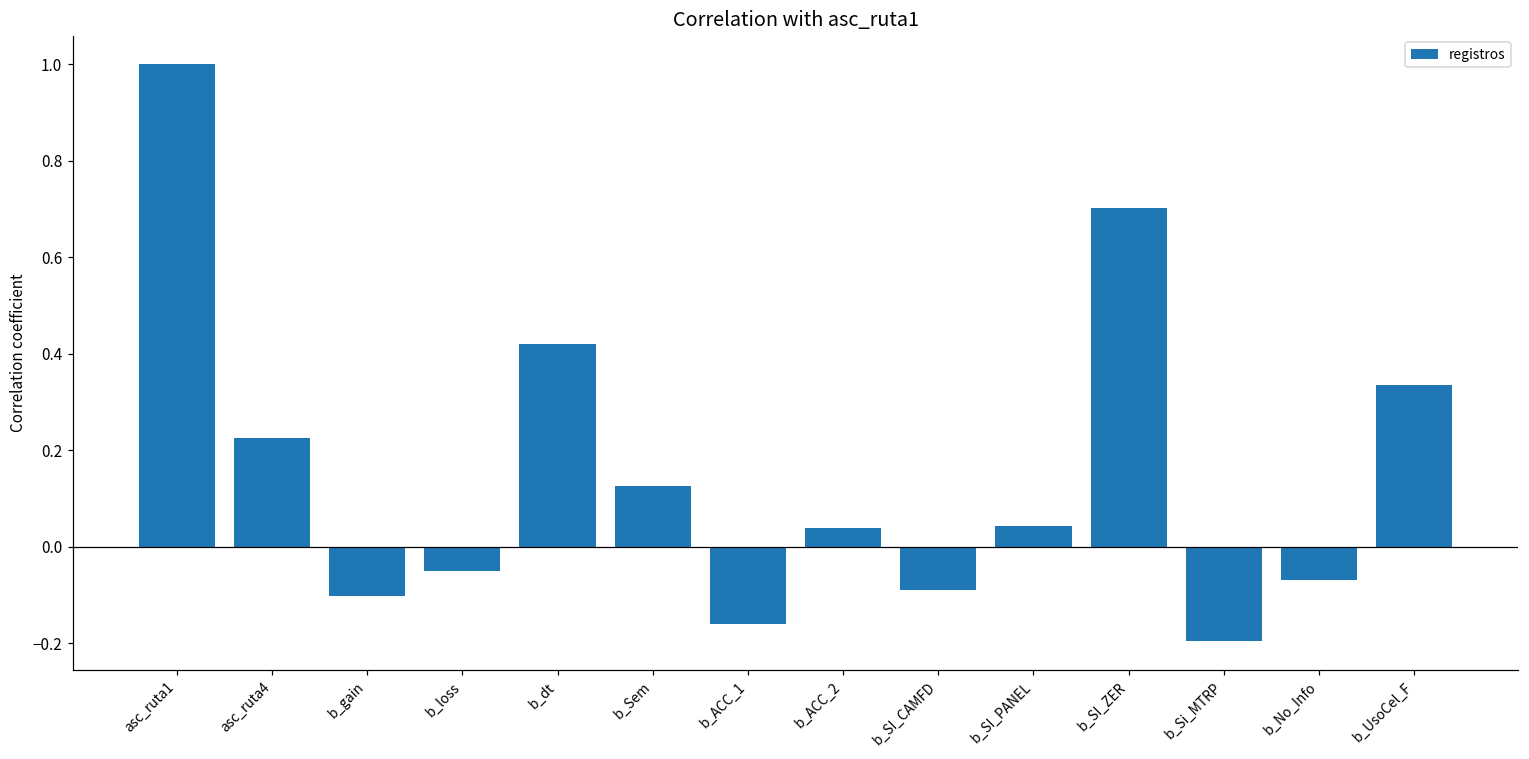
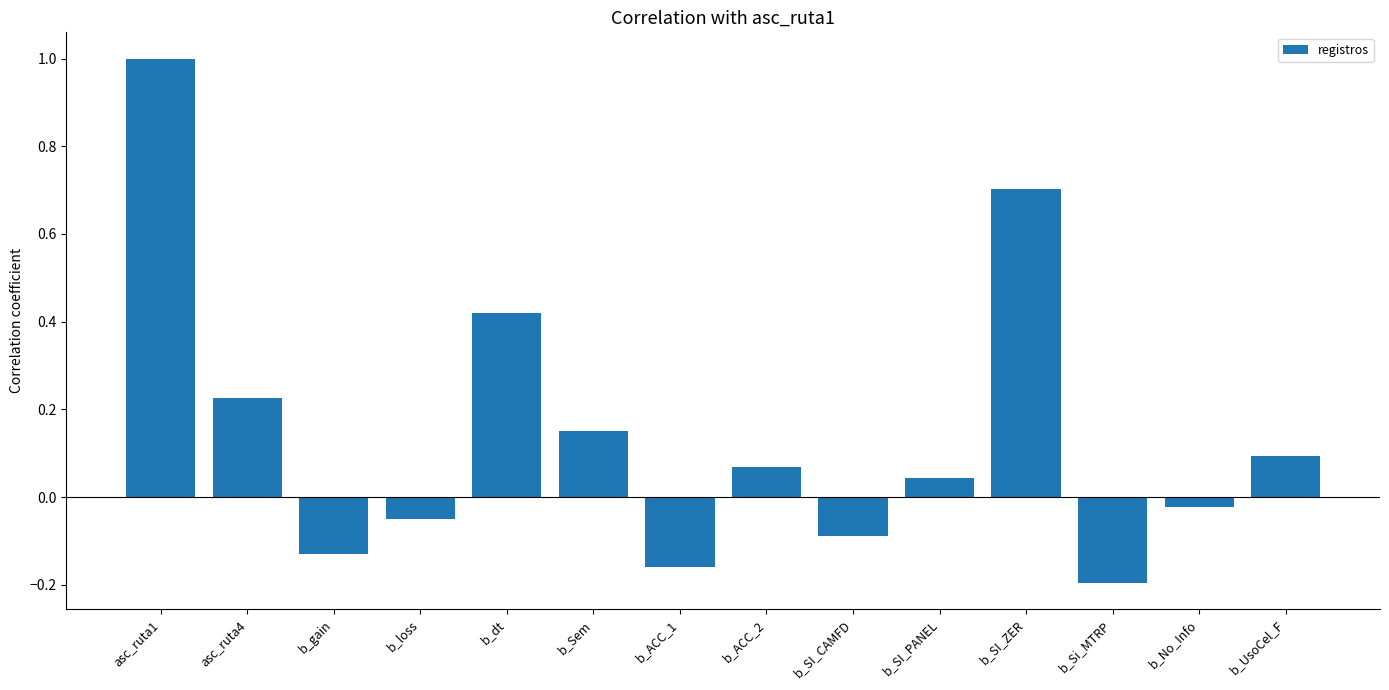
b_gain: -0.10 -> -0.13
b_Sem: 0.13 -> 0.15
b_ACC_2: 0.04 -> 0.07
b_No_Info: -0.07 -> -0.02
b_UsoCel_F: 0.34 -> 0.09
